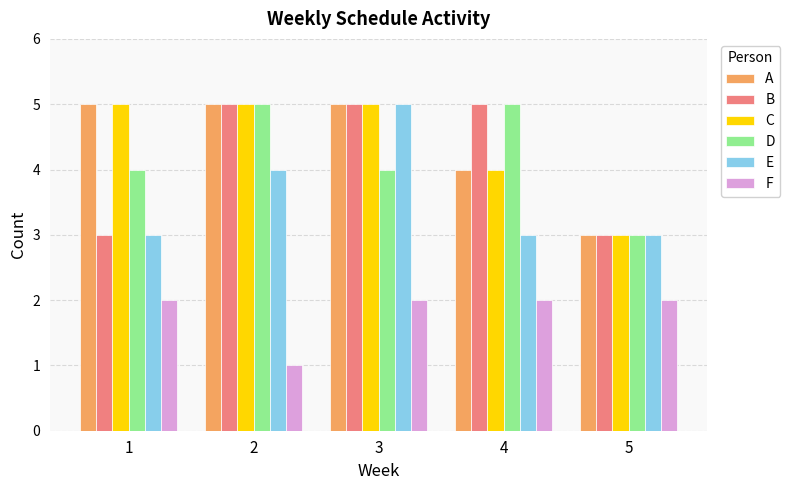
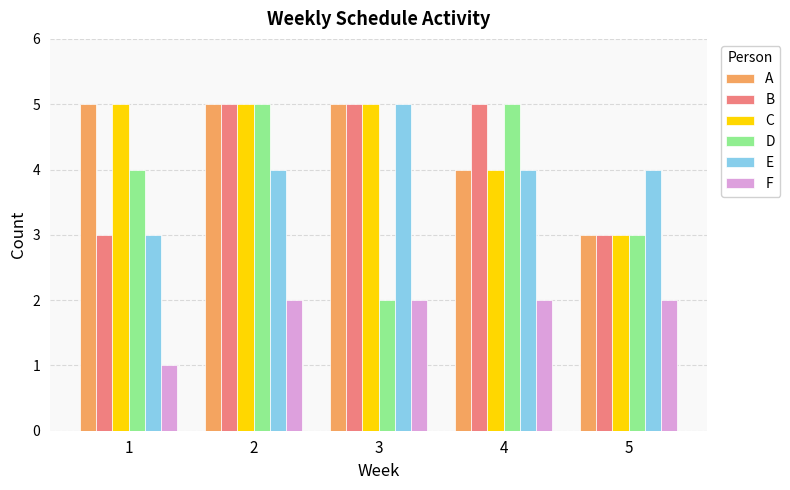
F, 1: 2 -> 1
F, 2: 1 -> 2
D, 3: 4 -> 2
E, 4: 3 -> 4
E, 5: 3 -> 4
